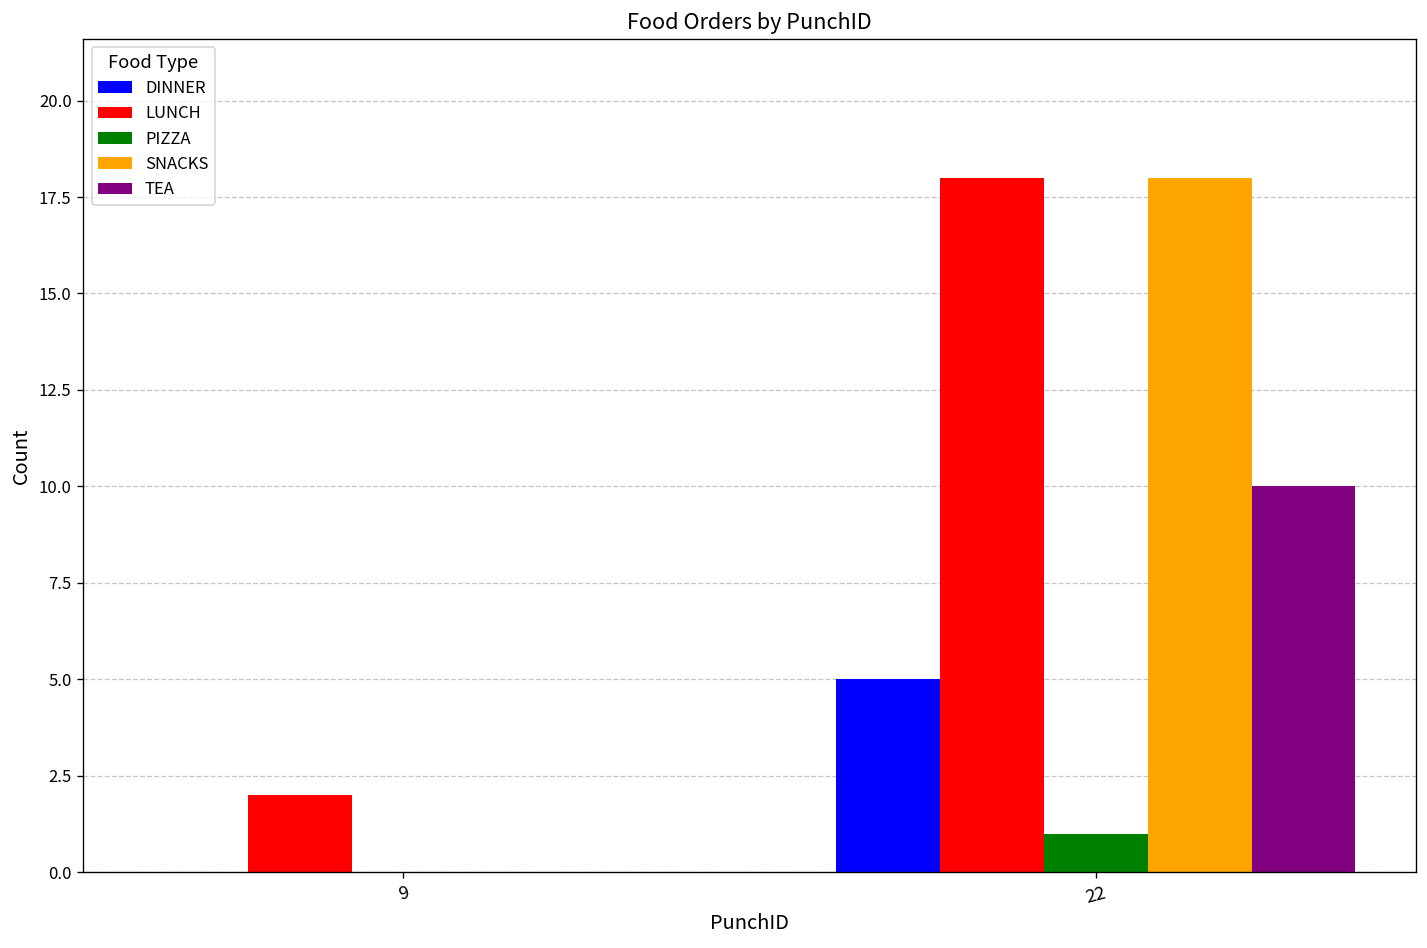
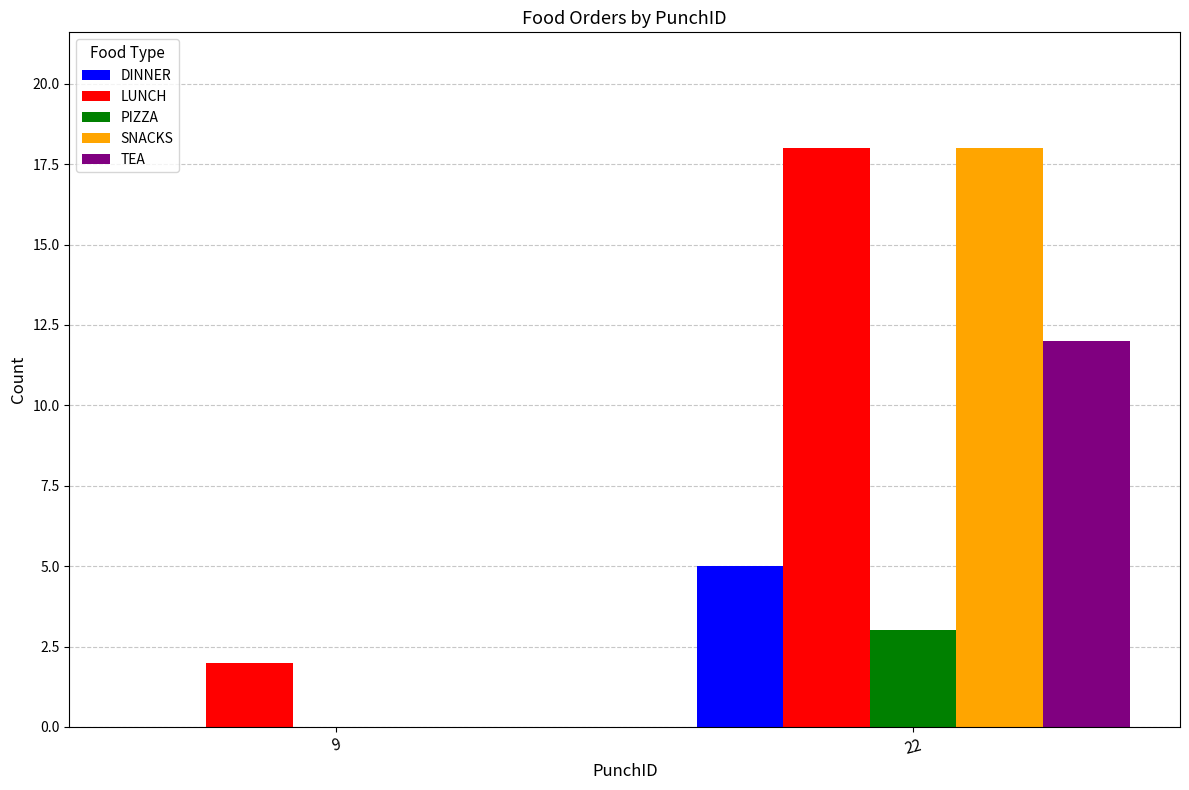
PIZZA, 22: 1 -> 3
TEA, 22: 10 -> 12
